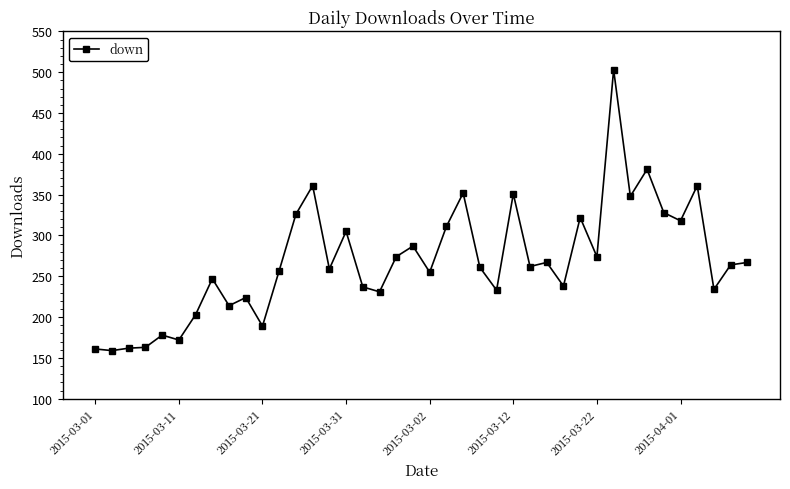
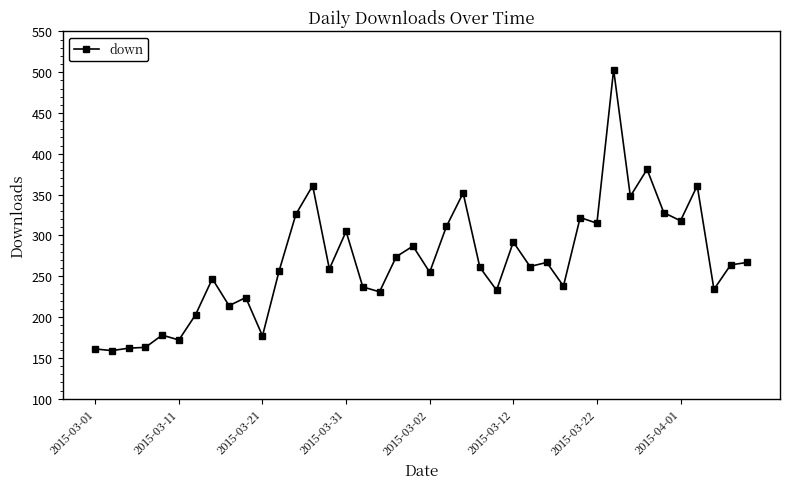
2015-03-21: 190 -> 180
2015-03-12: 350 -> 290
2015-03-22: 270 -> 320
